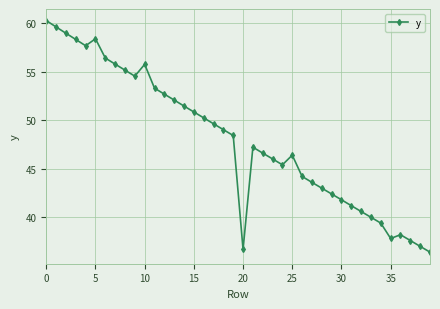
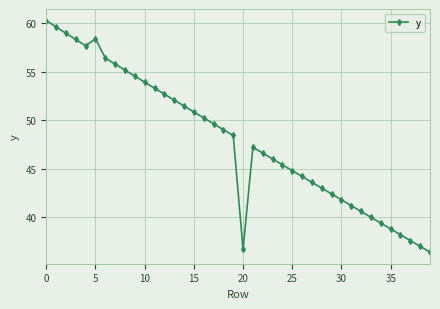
10: 56 -> 54
25: 46 -> 45
35: 38 -> 39
